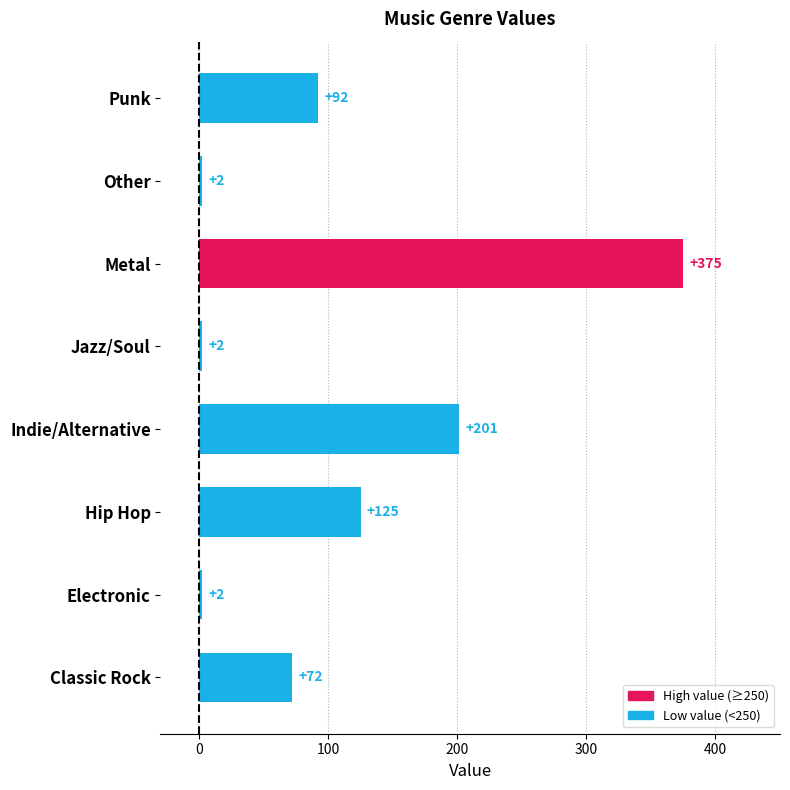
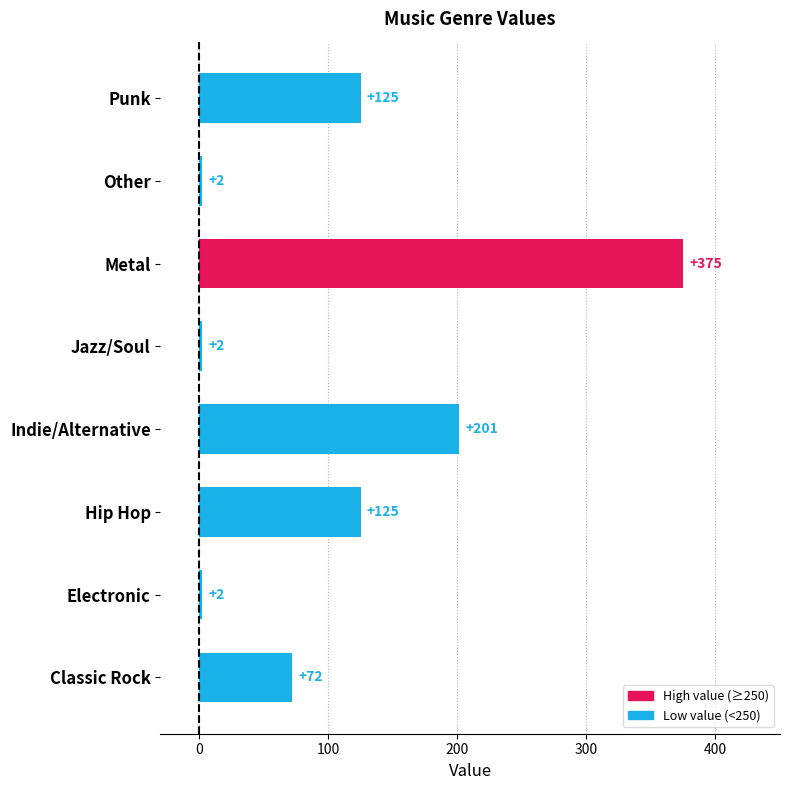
Punk: +92 -> +125
